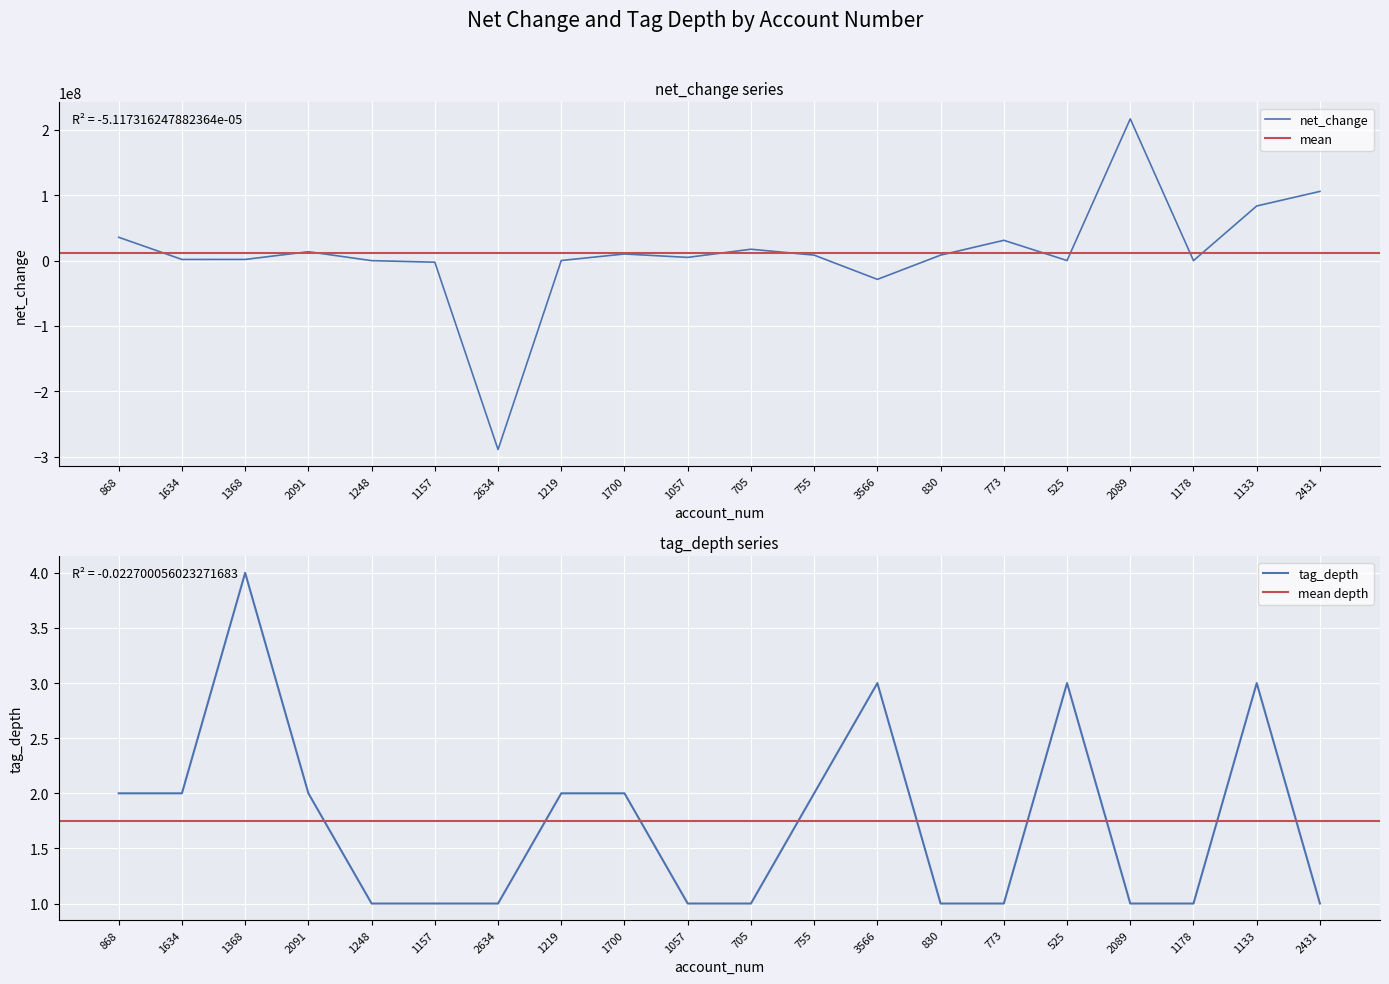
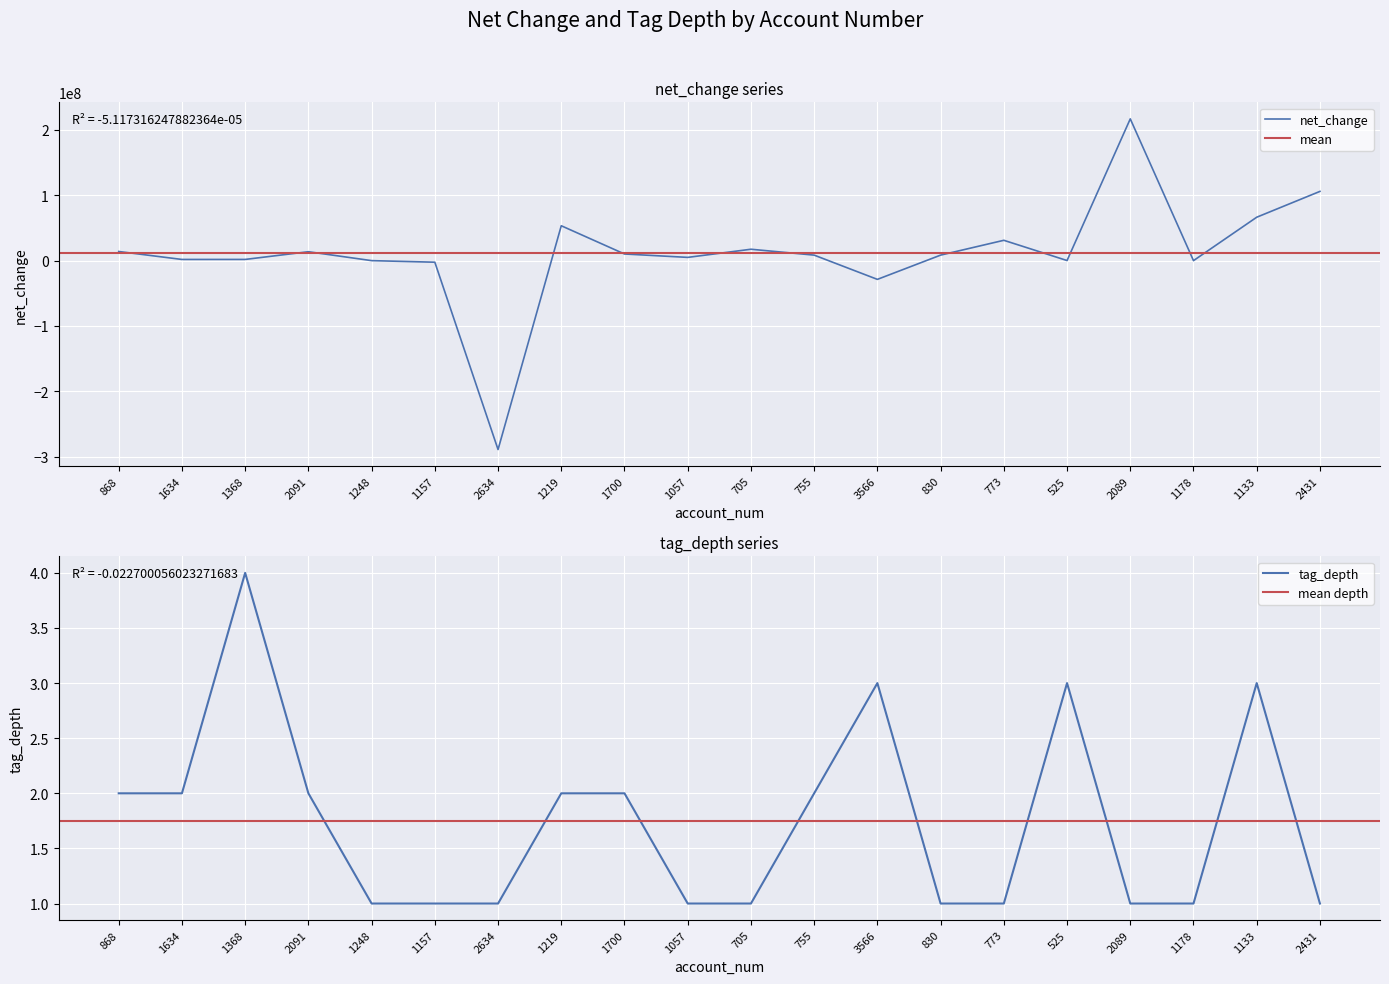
net_change series, 868: 40000000 -> 10000000
net_change series, 1219: 0 -> 50000000
net_change series, 1133: 80000000 -> 70000000
